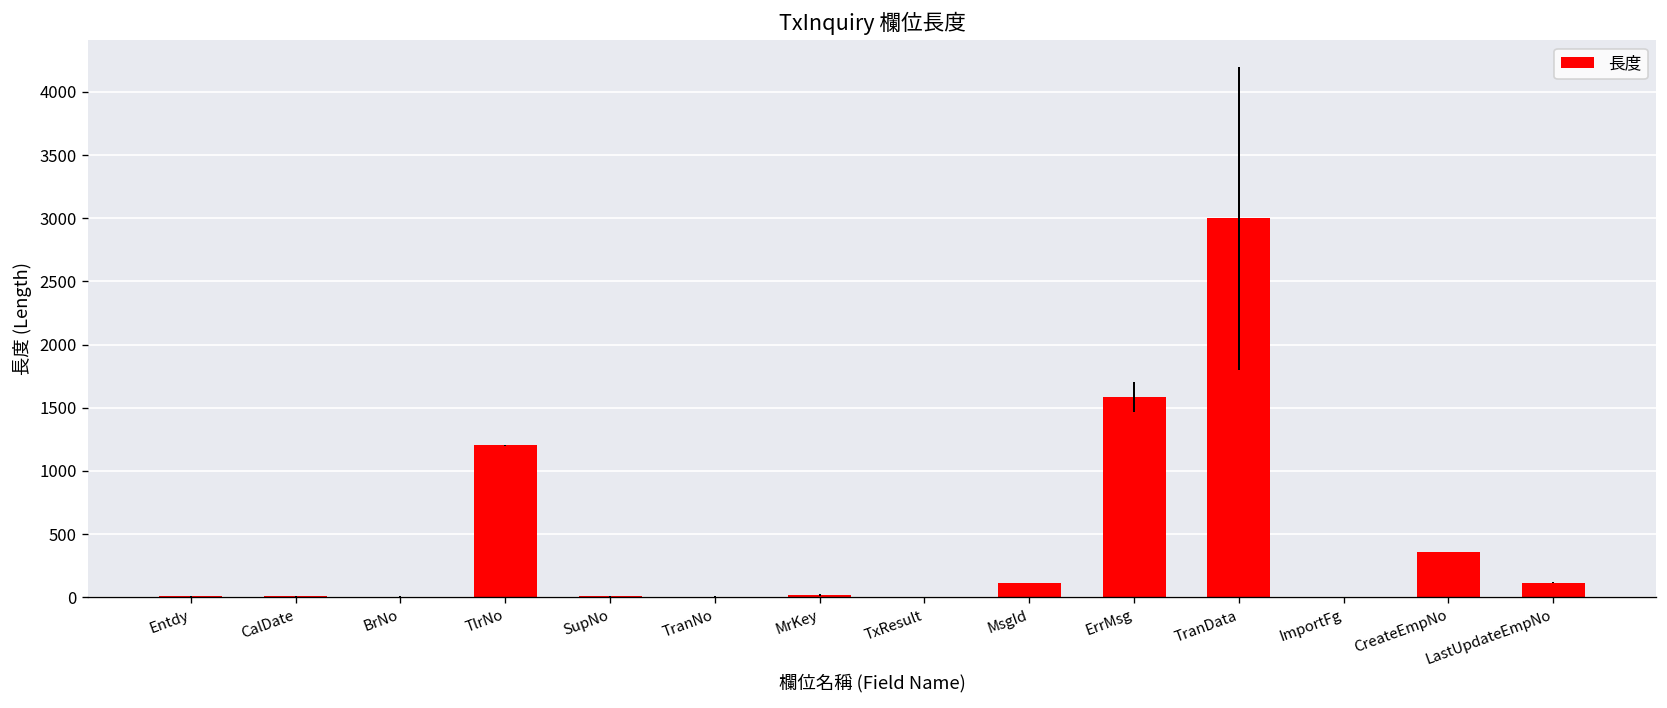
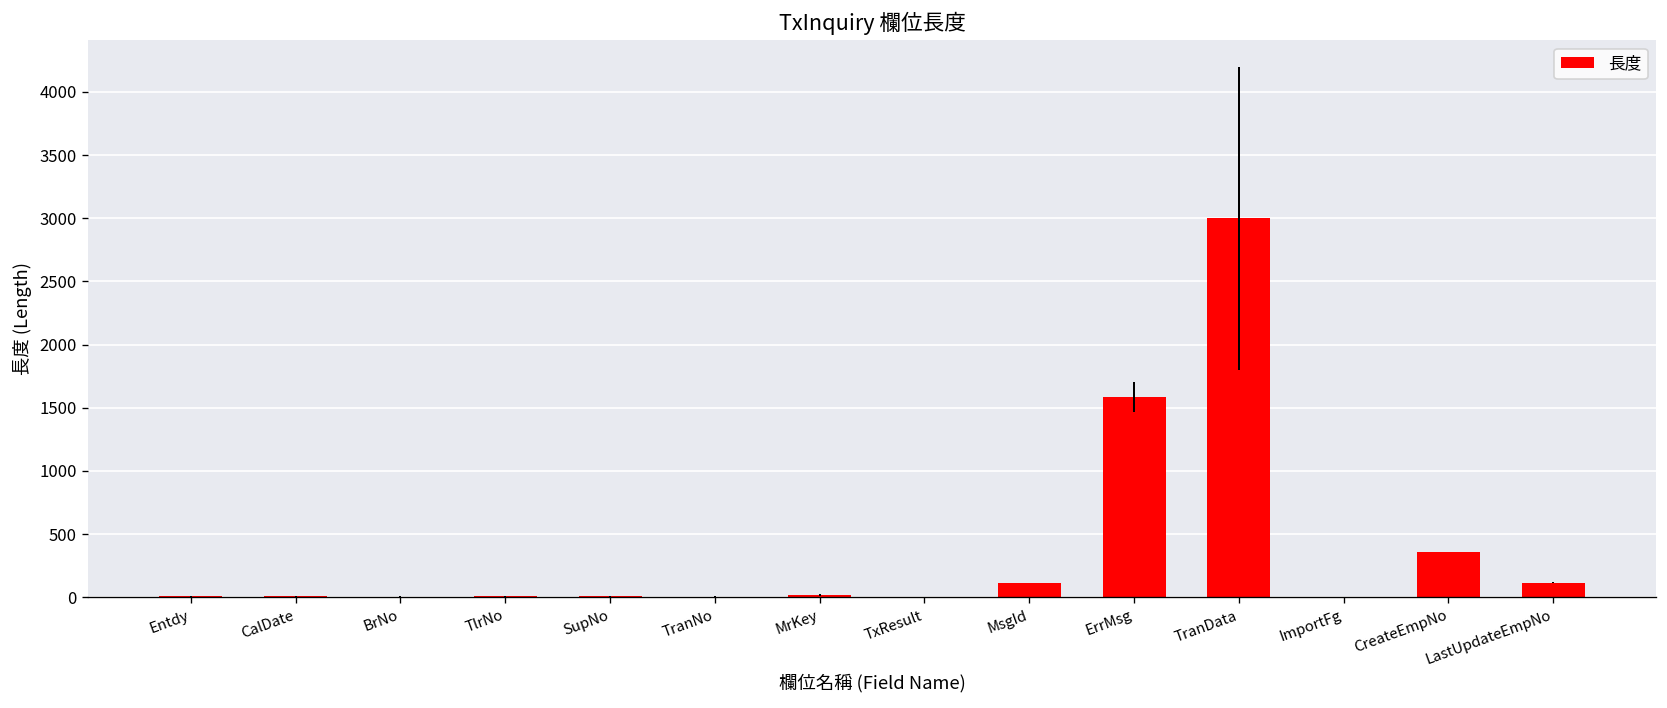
TlrNo: 1200 -> 10
